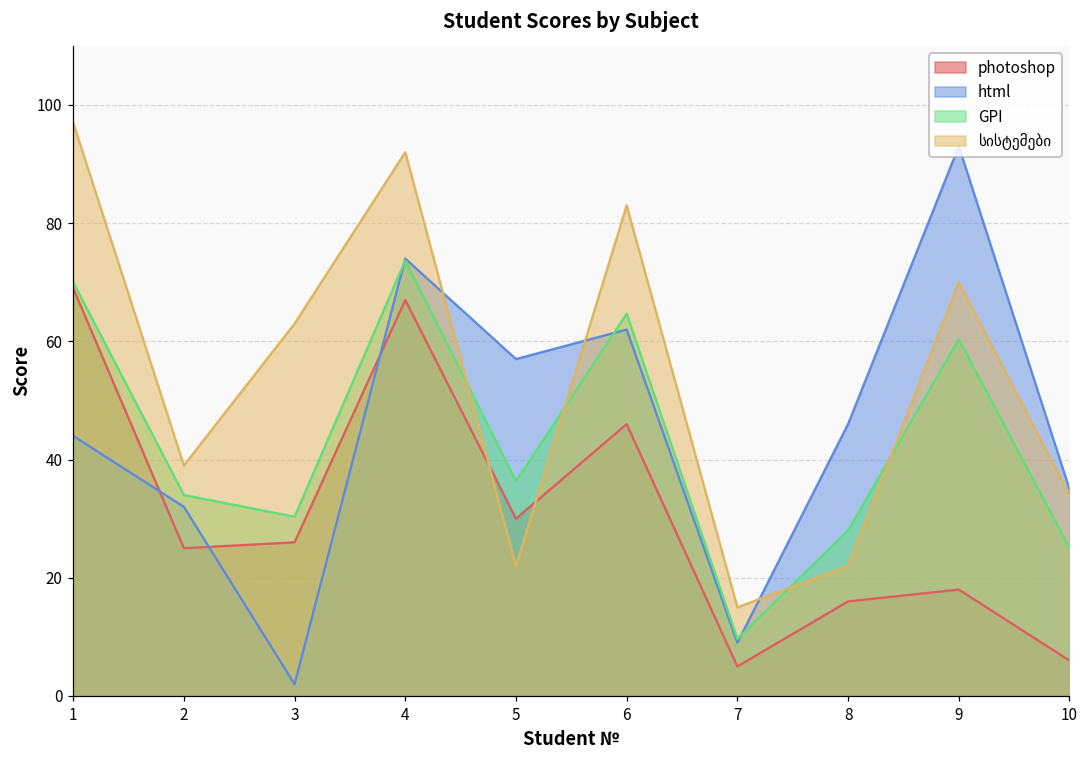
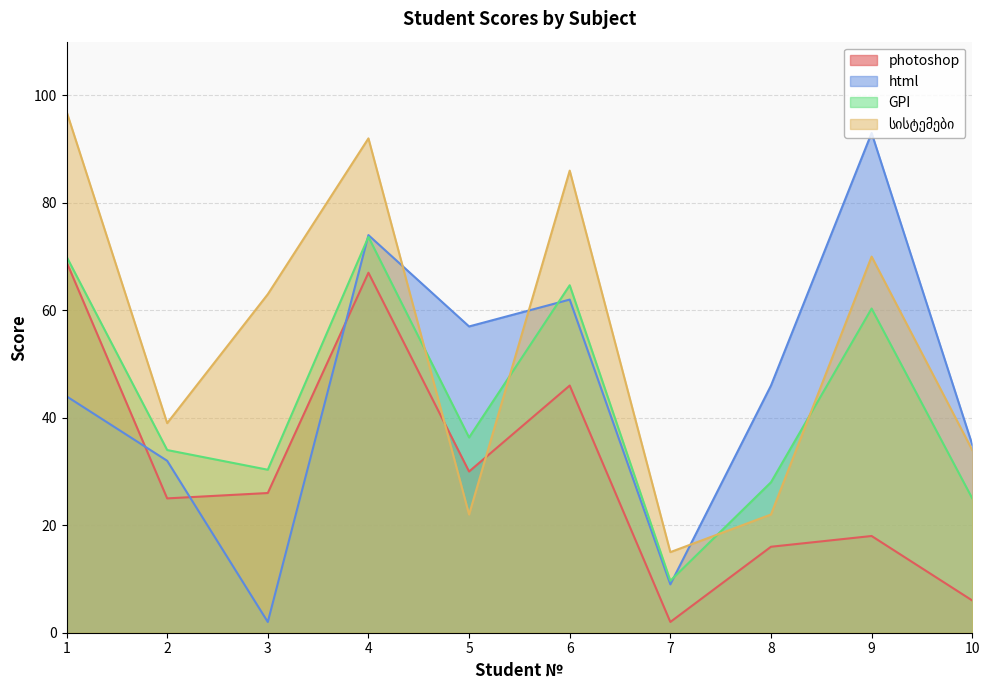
სისტემები, 6: 83 -> 86
photoshop, 7: 5 -> 2
